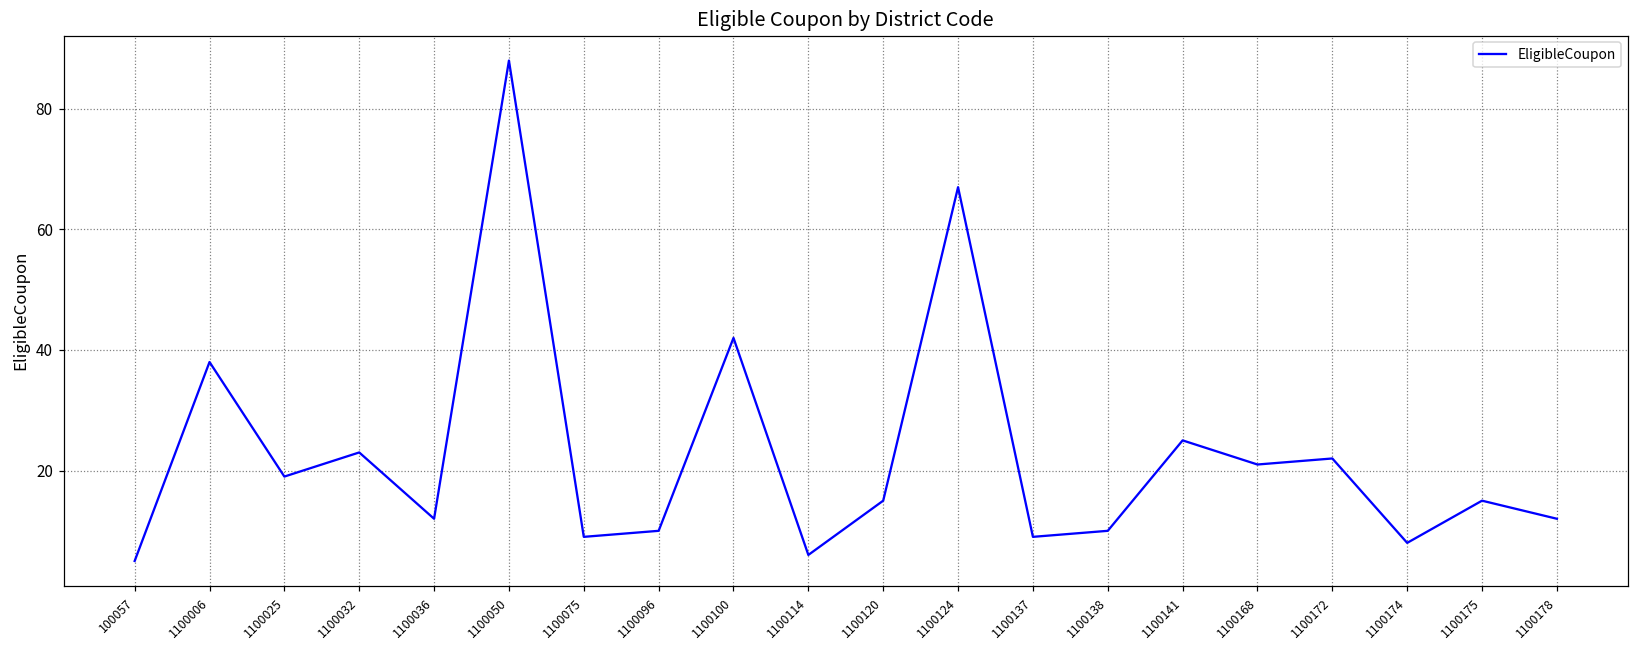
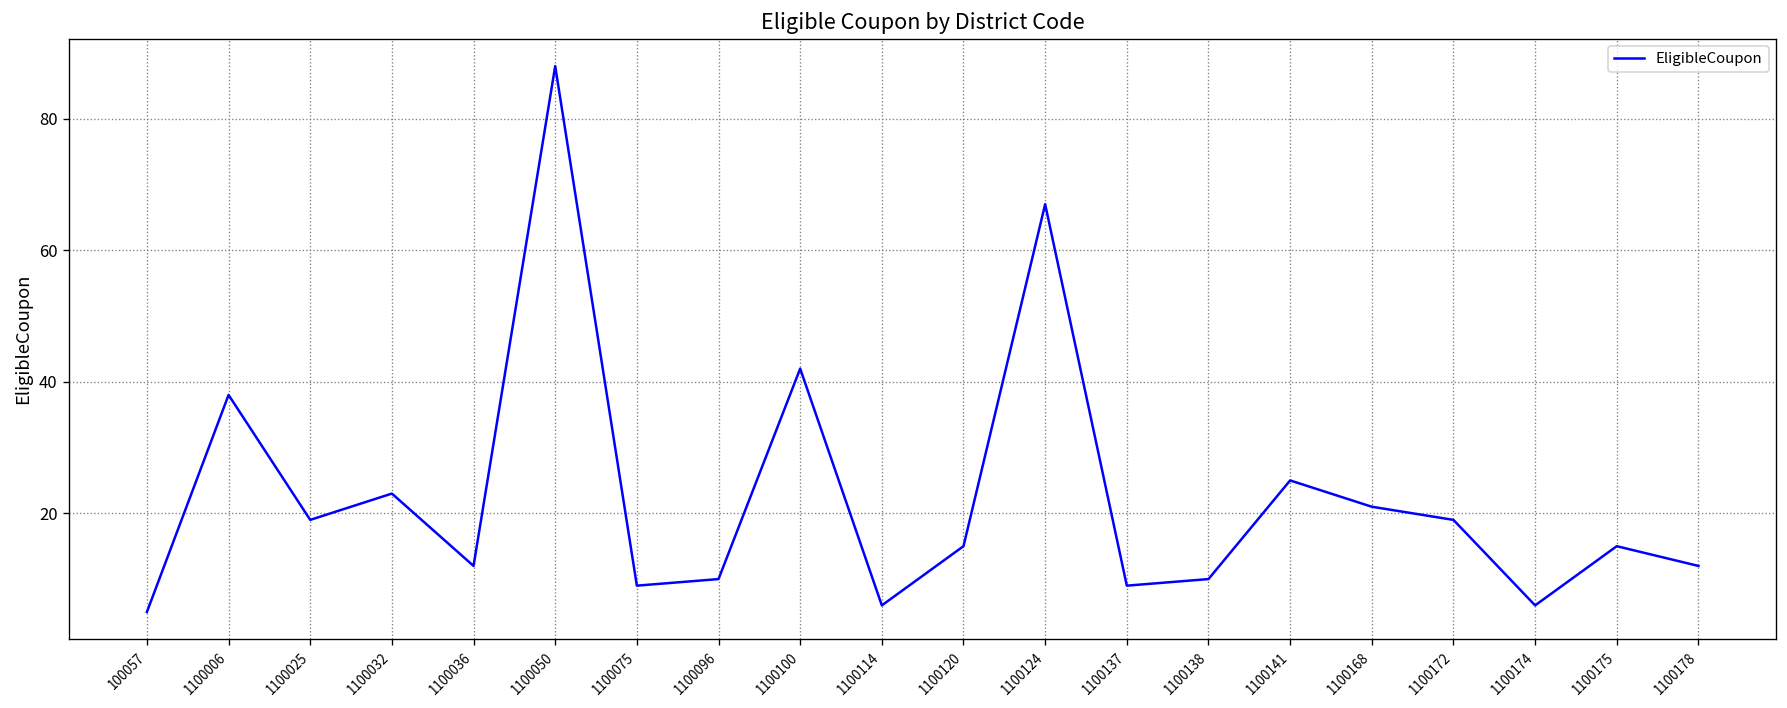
1100172: 22 -> 19
1100174: 8 -> 6
